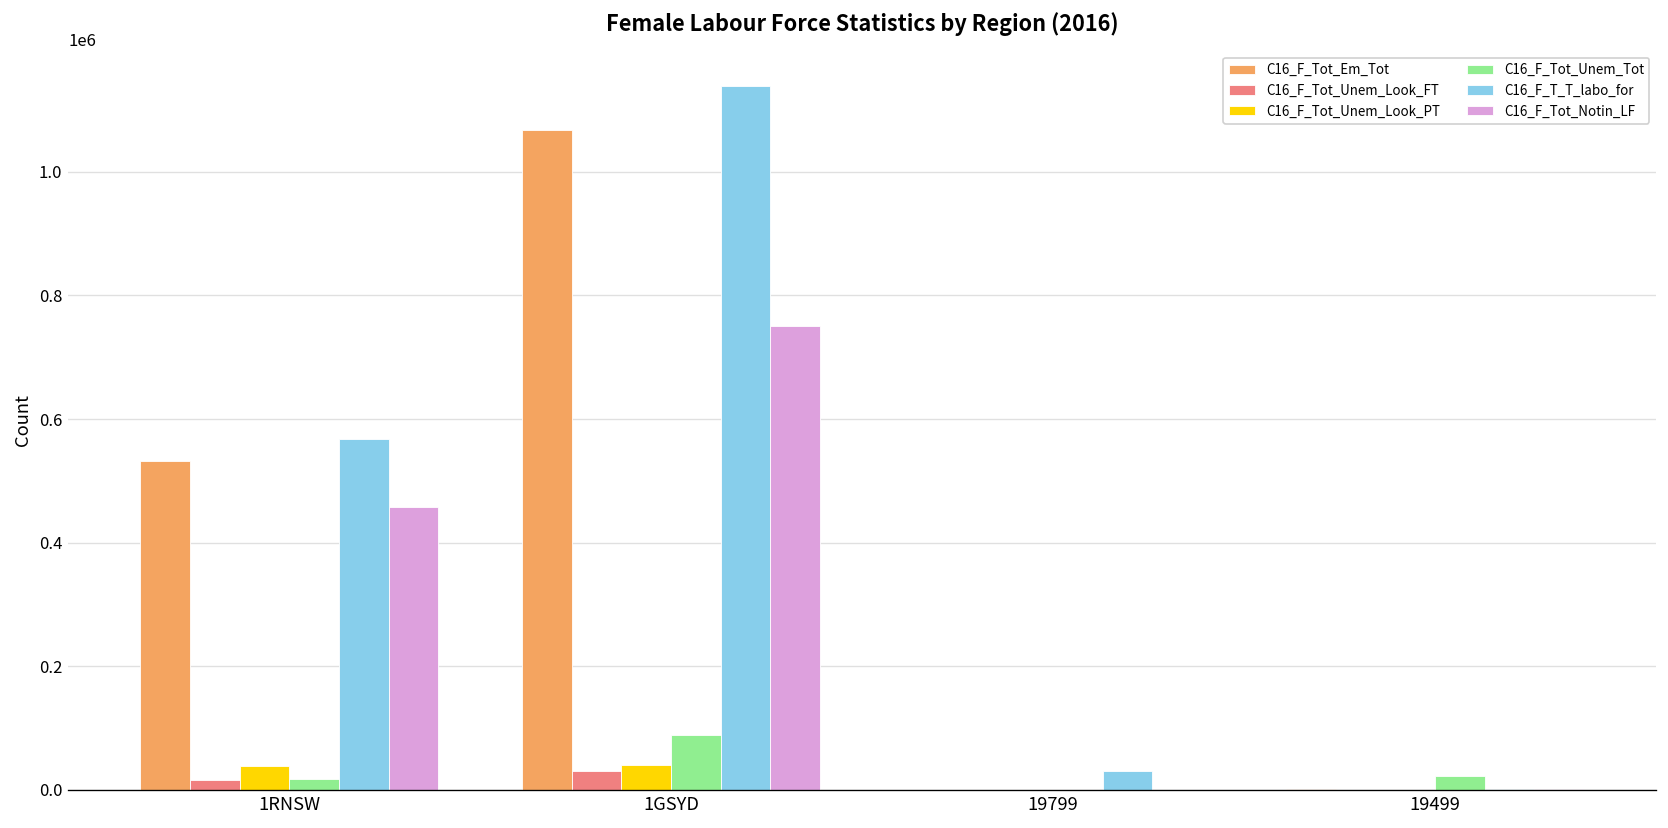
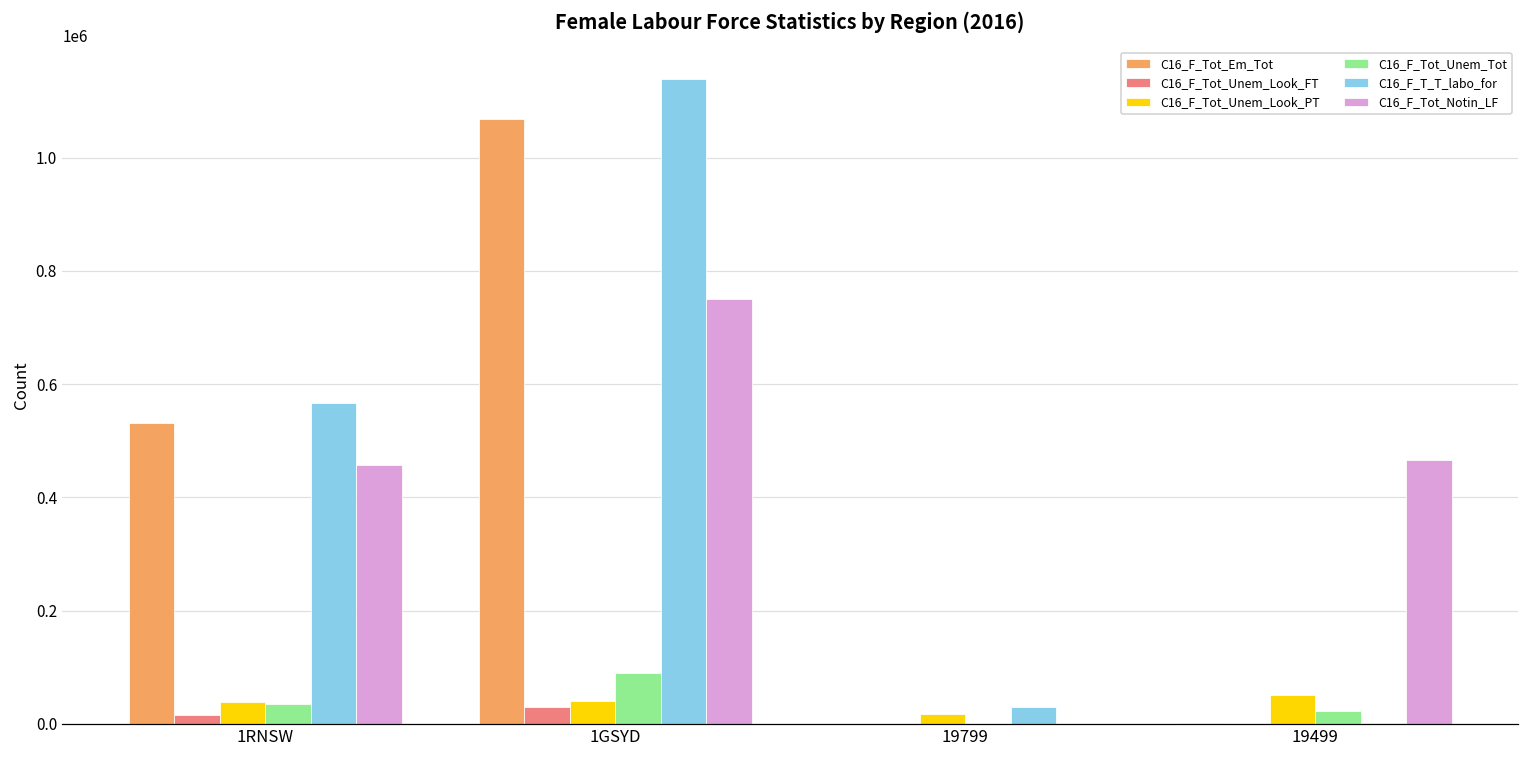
C16_F_Tot_Unem_Tot, 1RNSW: 20000 -> 40000
C16_F_Tot_Unem_Look_PT, 19799: 0 -> 20000
C16_F_Tot_Unem_Look_PT, 19499: 0 -> 50000
C16_F_Tot_Notin_LF, 19499: 0 -> 470000
